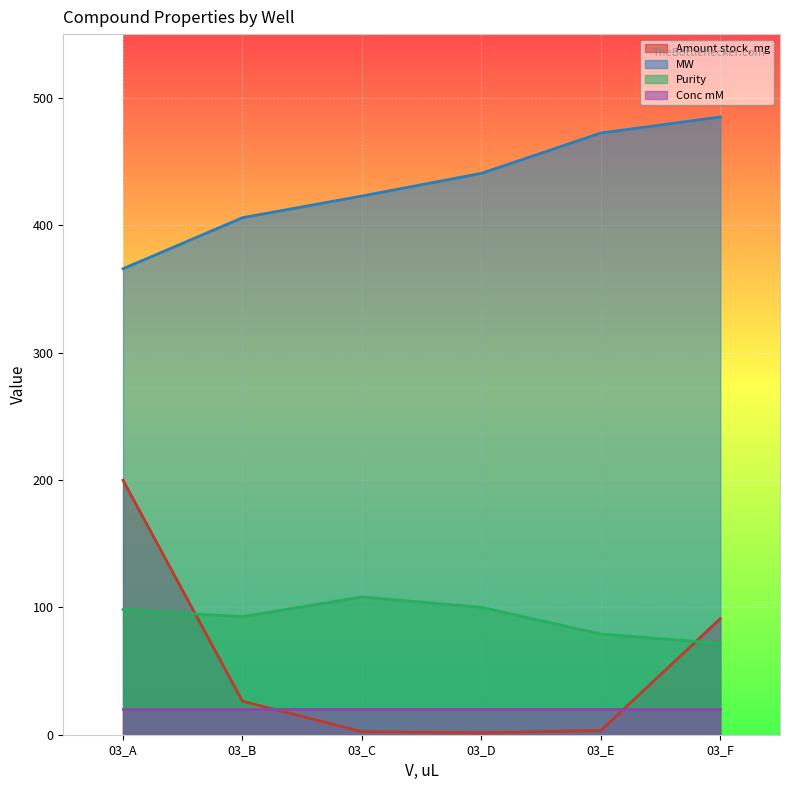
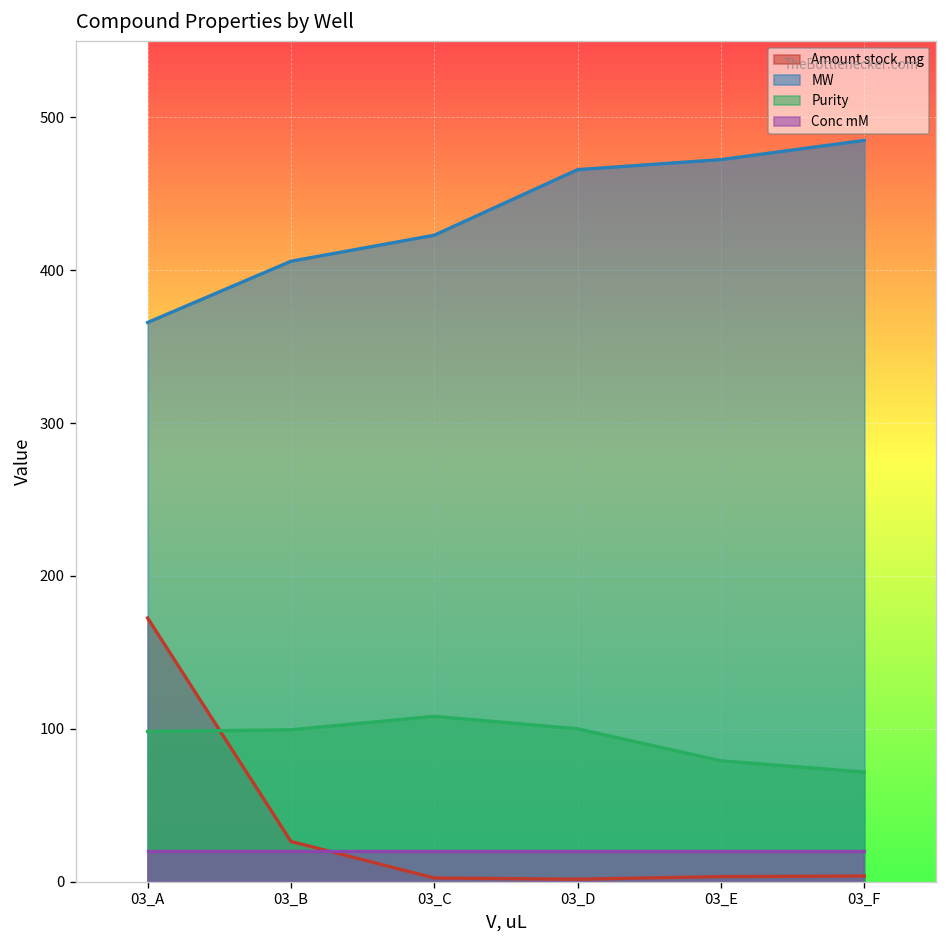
Amount stock, mg, 03_A: 200 -> 173
Purity, 03_B: 93 -> 99
MW, 03_D: 441 -> 466
Amount stock, mg, 03_F: 91 -> 4
